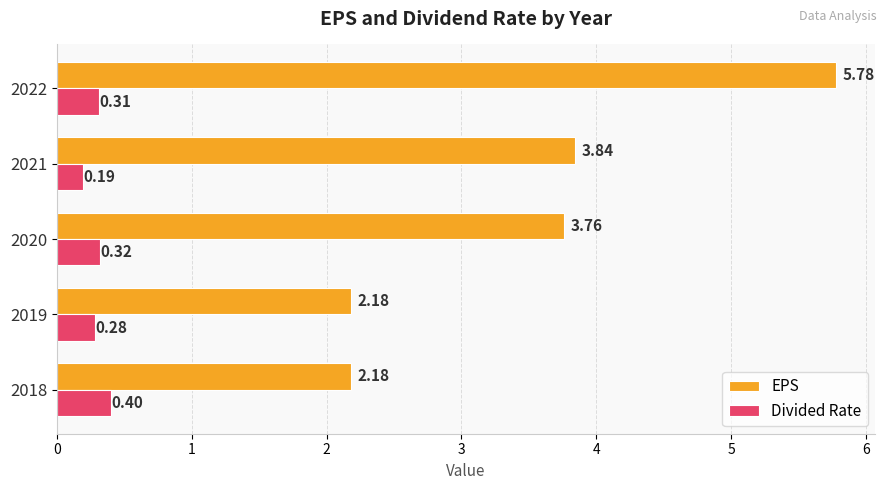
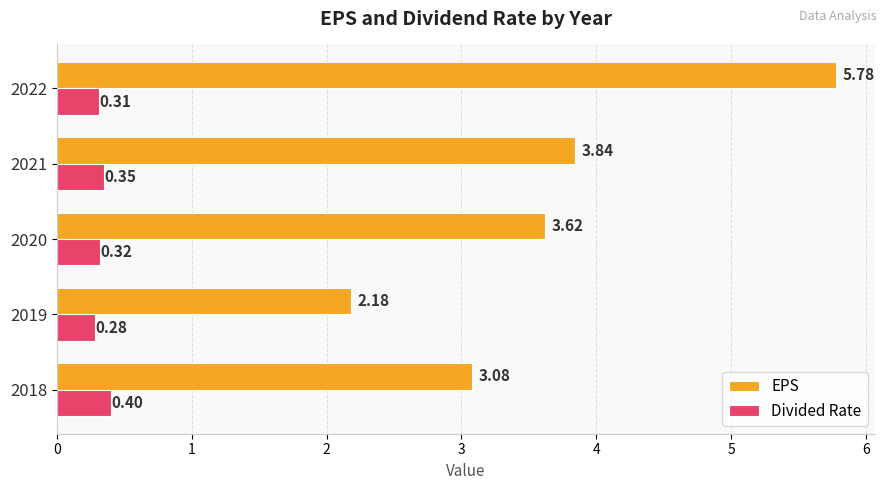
Divided Rate, 2021: 0.19 -> 0.35
EPS, 2020: 3.76 -> 3.62
EPS, 2018: 2.18 -> 3.08
